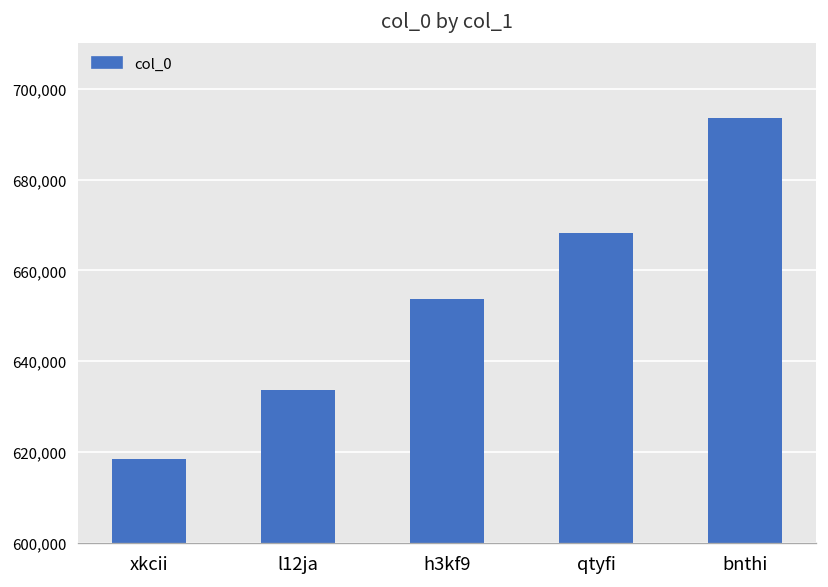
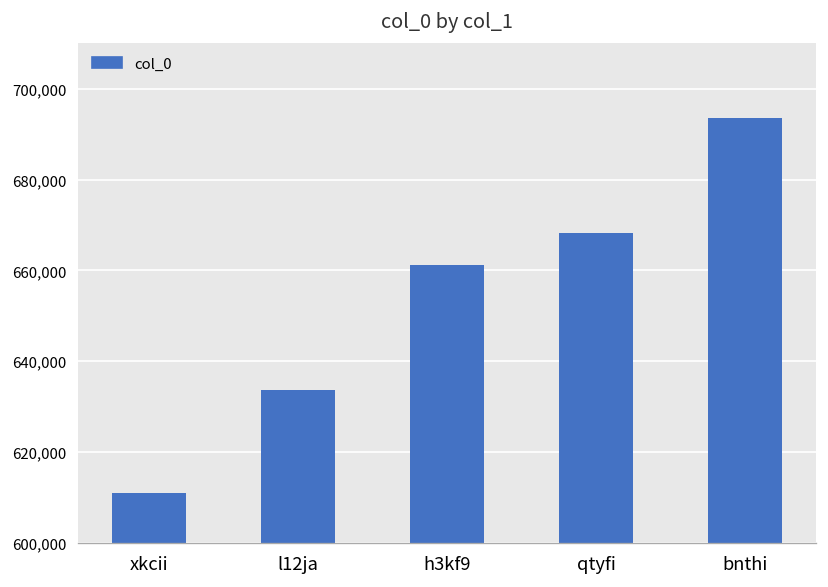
xkcii: 618,000 -> 611,000
h3kf9: 654,000 -> 661,000
